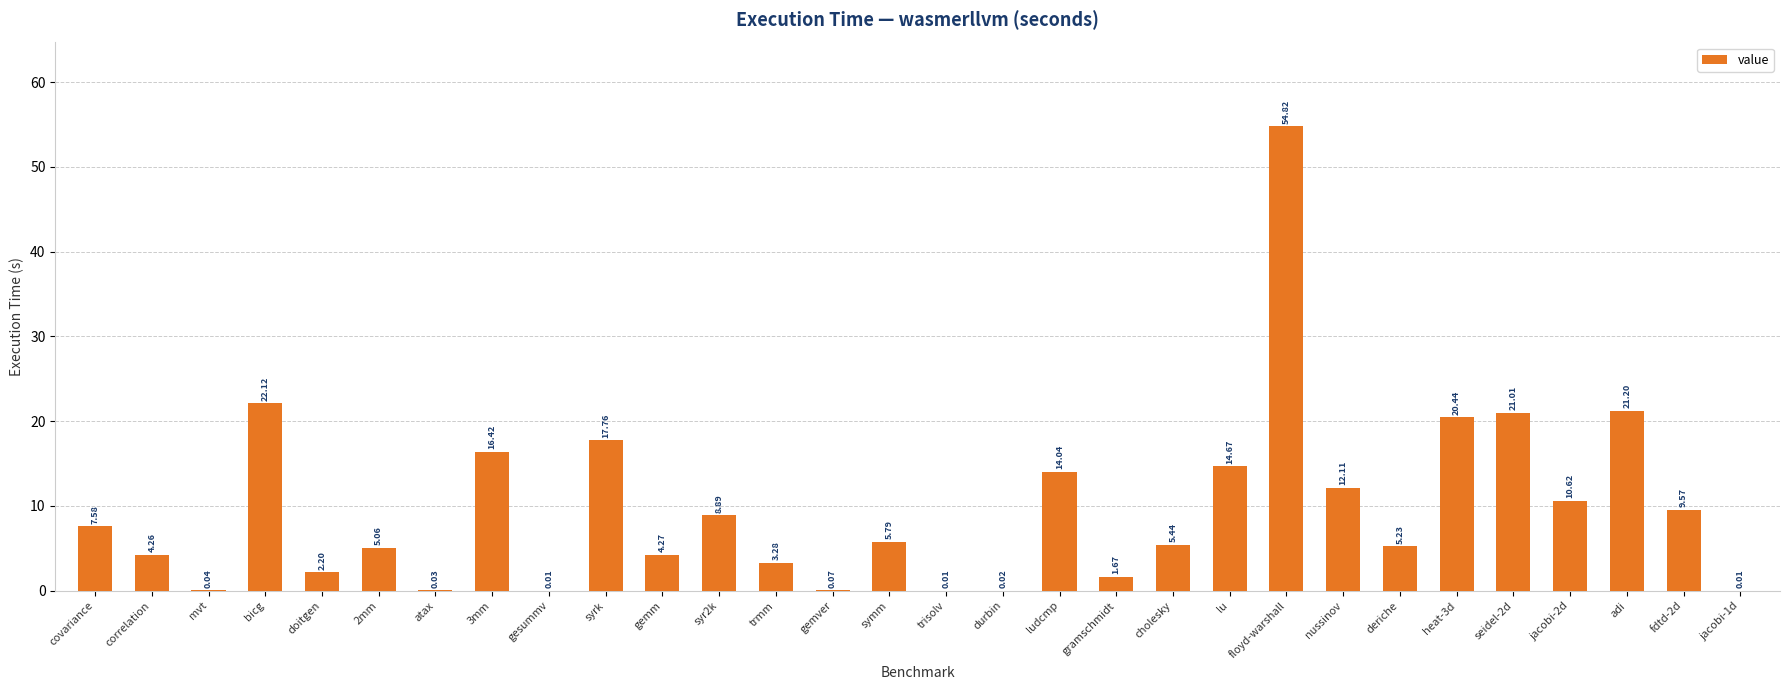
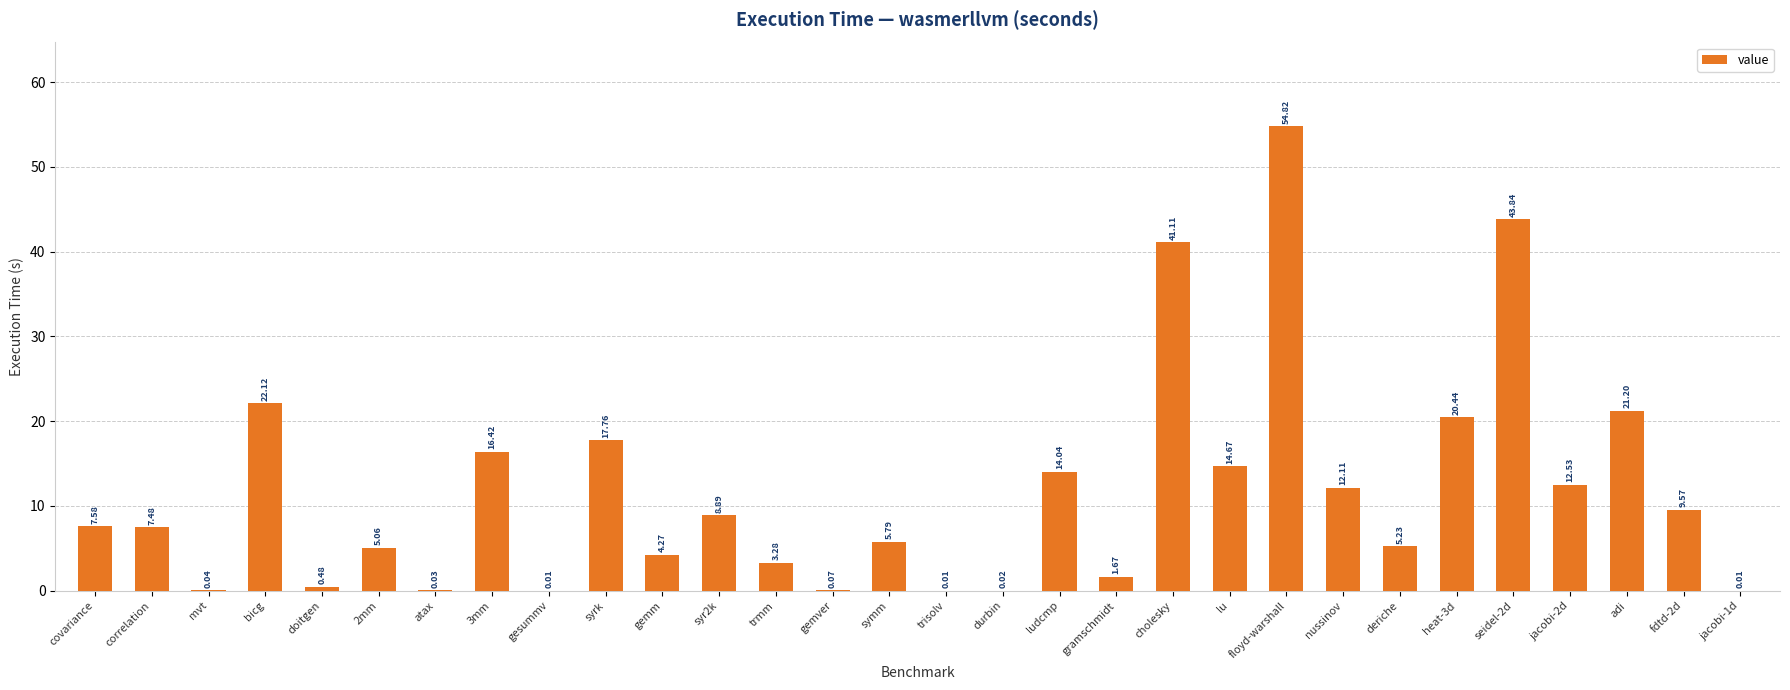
correlation: 4.26 -> 7.48
doitgen: 2.20 -> 0.48
cholesky: 5.44 -> 41.11
seidel-2d: 21.01 -> 43.84
jacobi-2d: 10.62 -> 12.53
